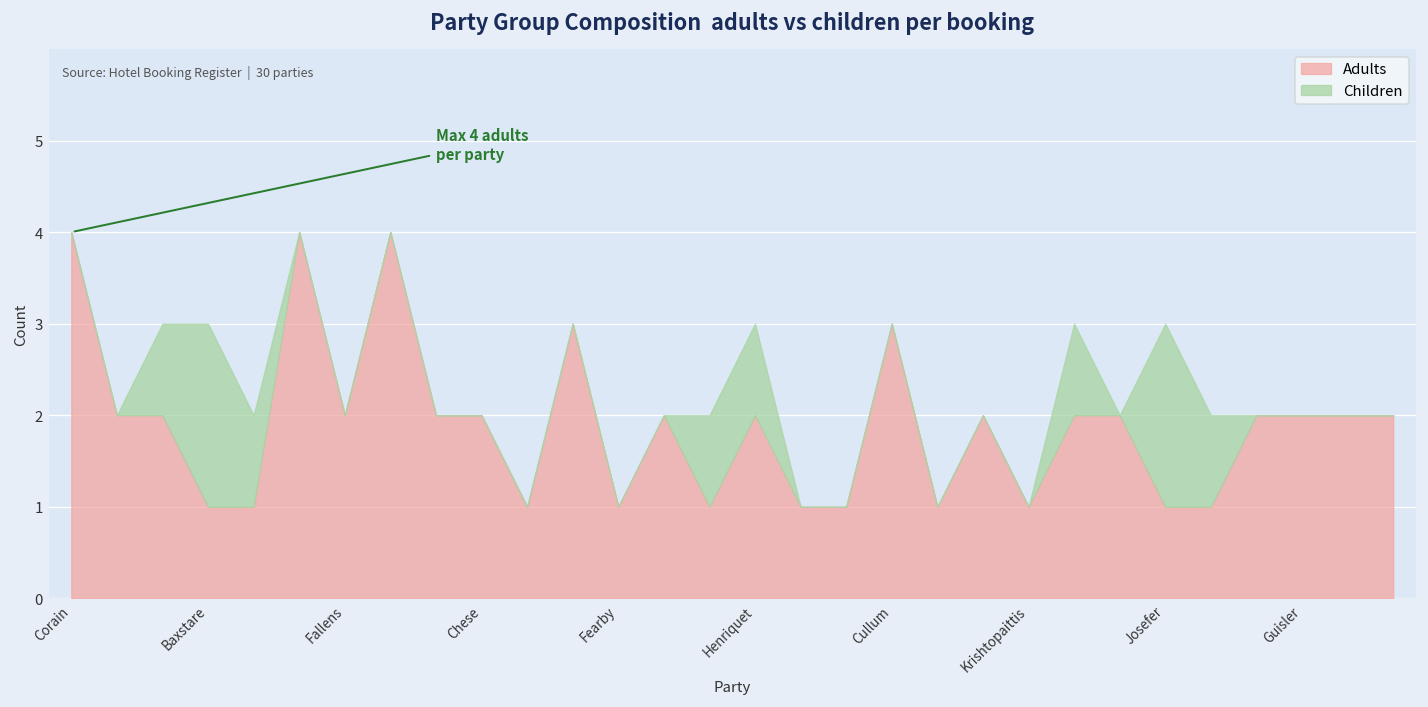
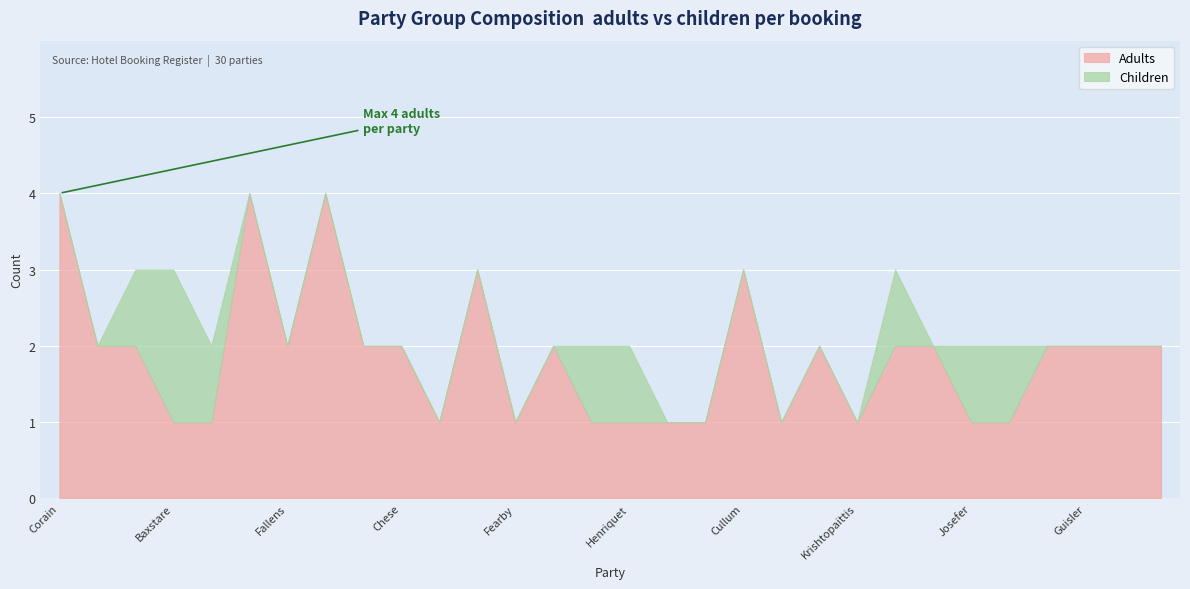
Adults, Henriquet: 2 -> 1
Children, Josefer: 2 -> 1
